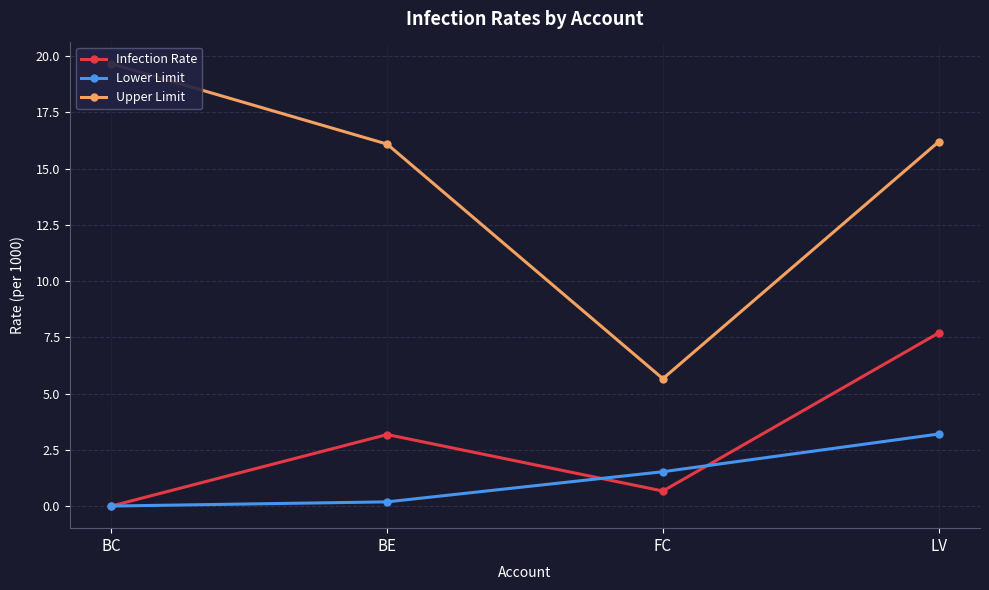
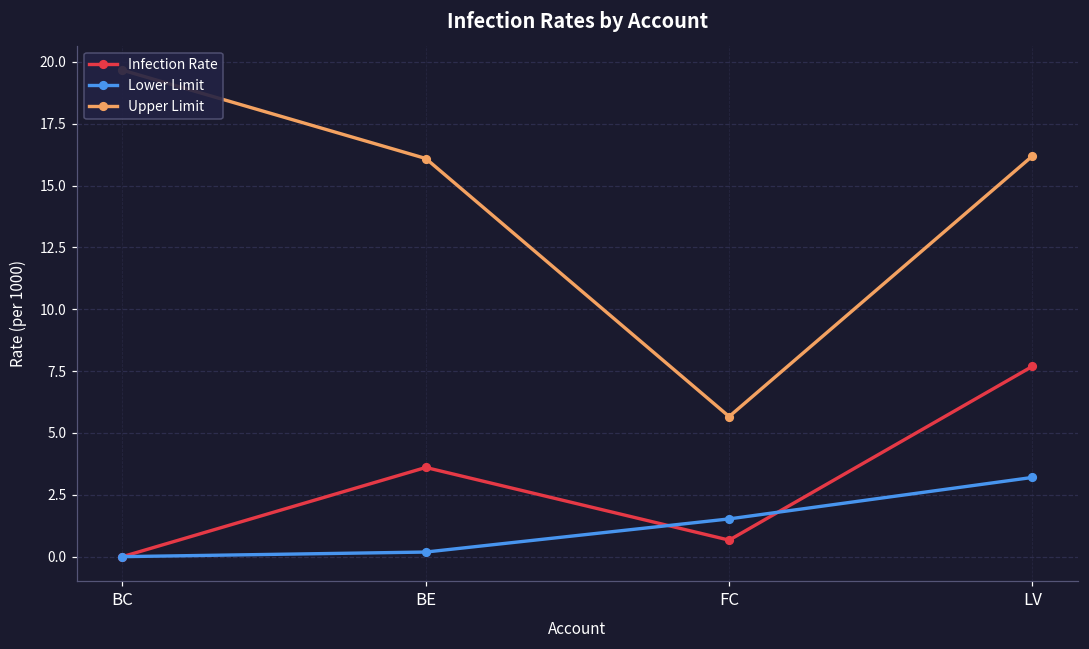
Infection Rate, BE: 3.2 -> 3.6
